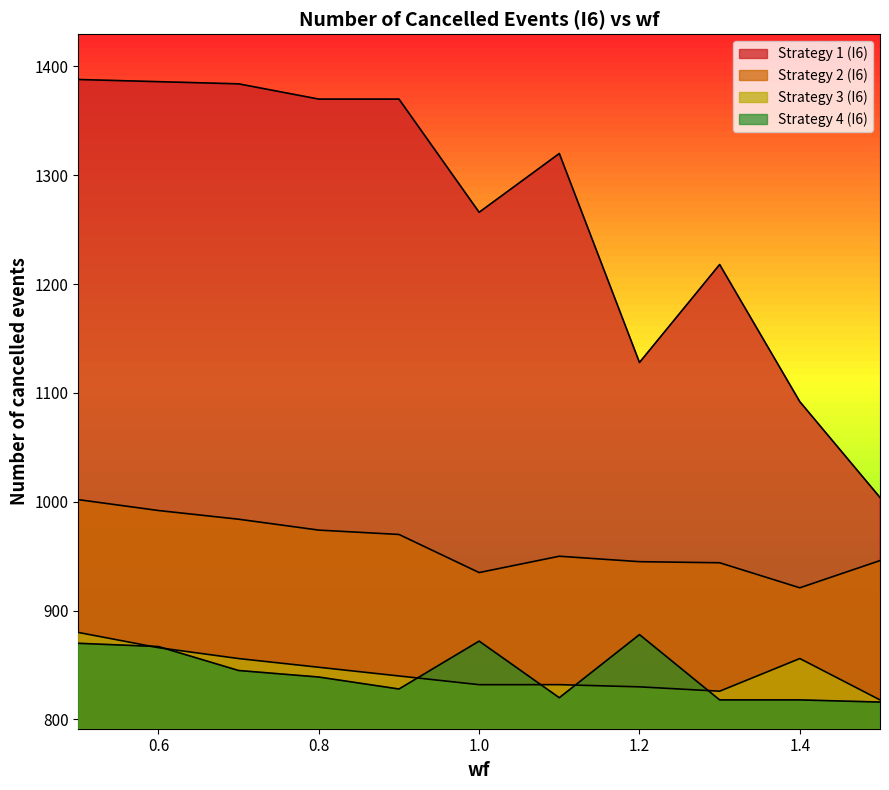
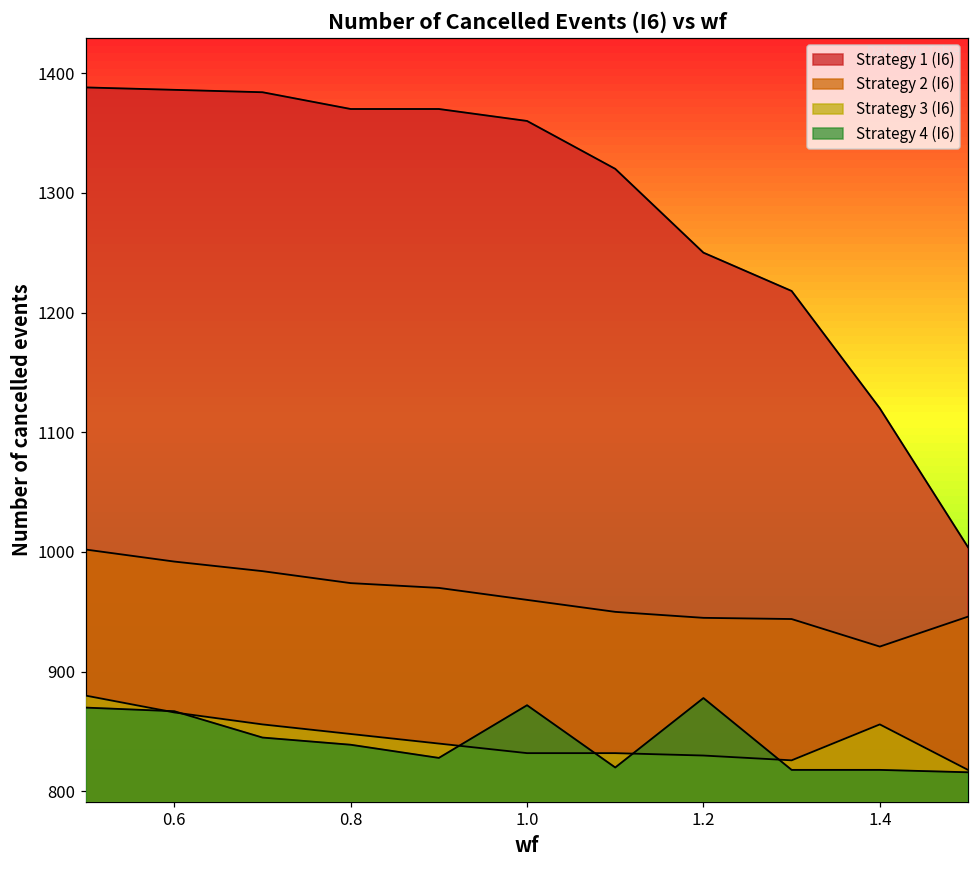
Strategy 1 (I6), 1.0: 1266 -> 1360
Strategy 2 (I6), 1.0: 935 -> 960
Strategy 1 (I6), 1.2: 1128 -> 1250
Strategy 1 (I6), 1.4: 1092 -> 1120
